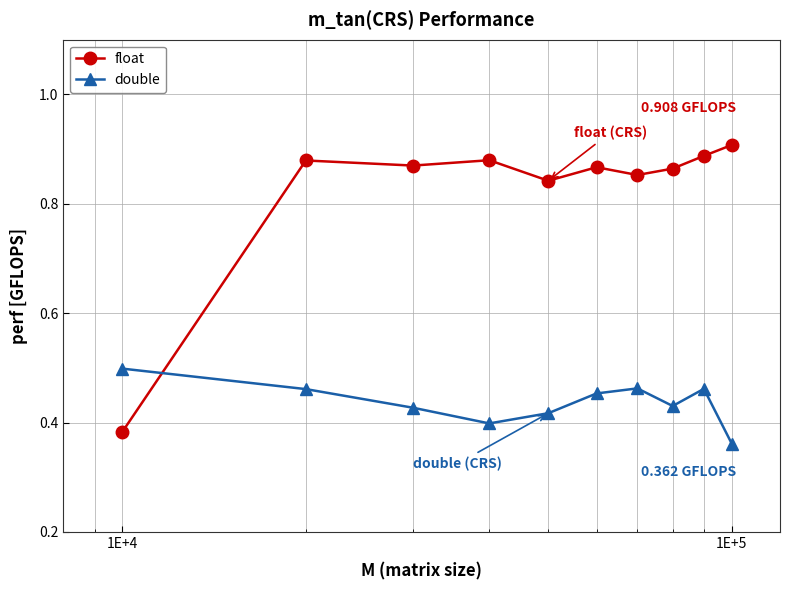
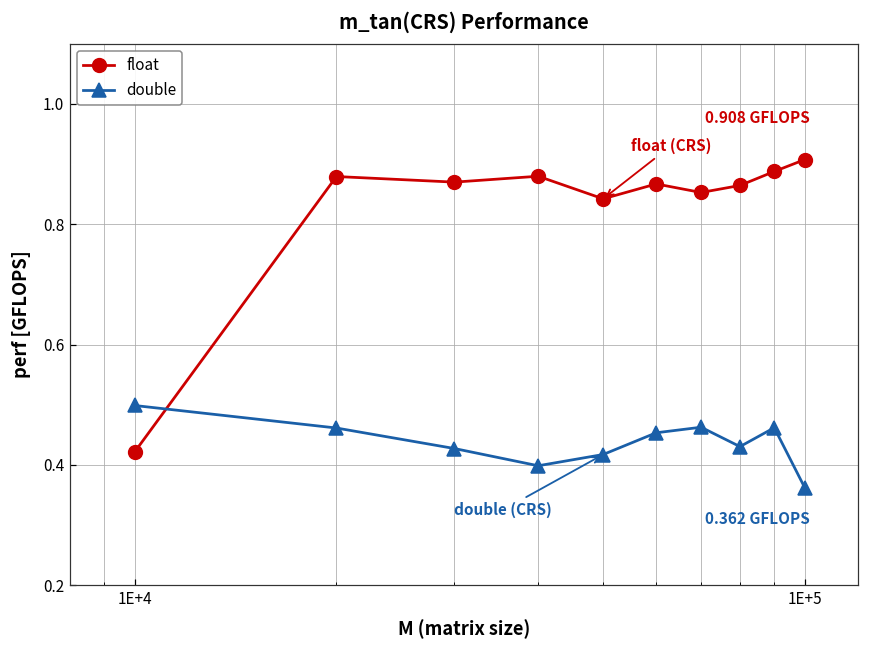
float, 1E+4: 0.38 -> 0.42
